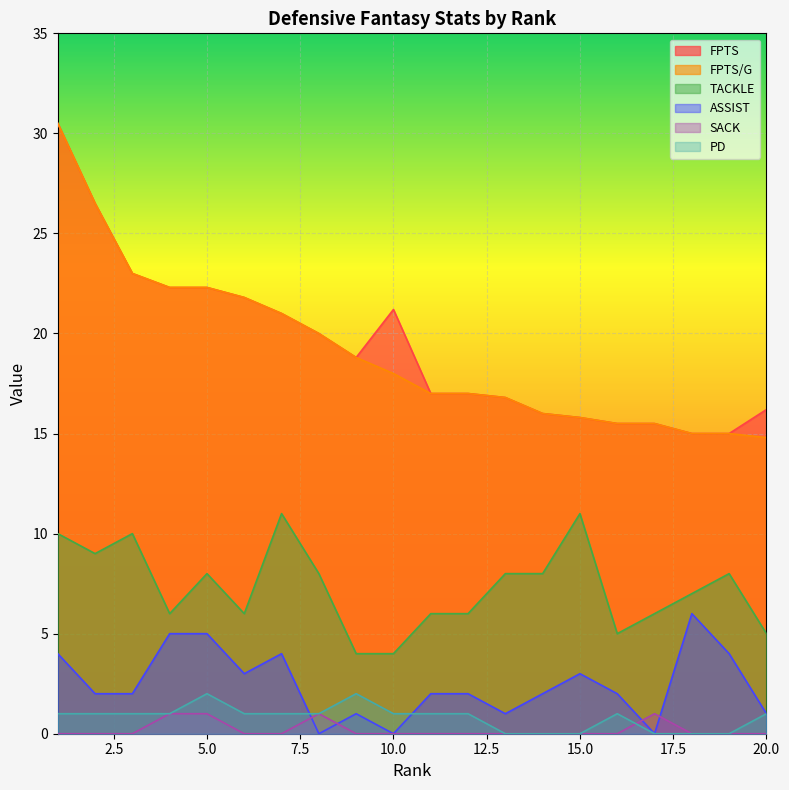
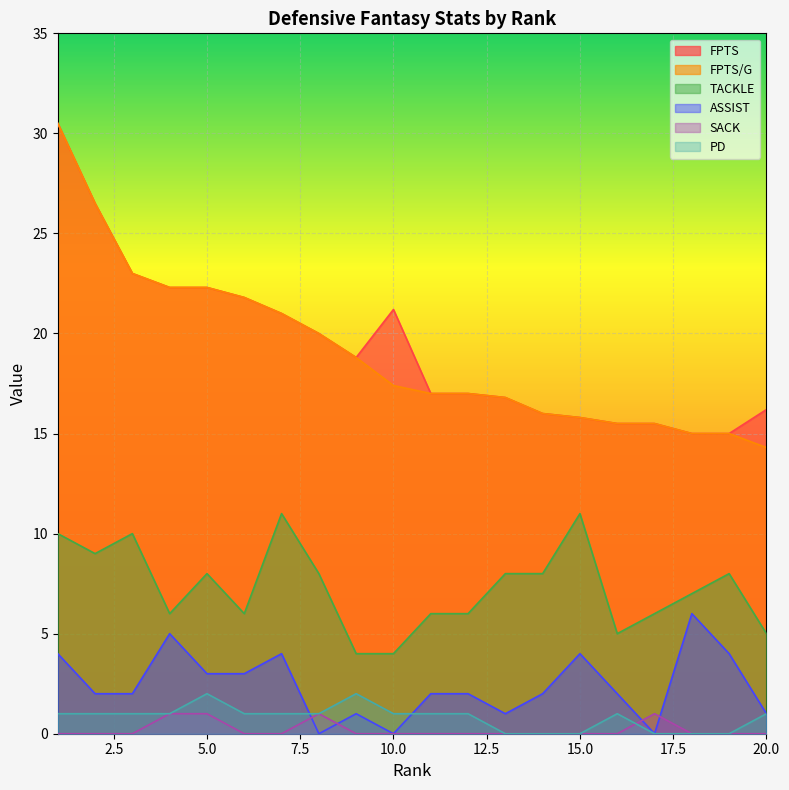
ASSIST, 5.0: 5 -> 3
FPTS/G, 10.0: 18.0 -> 17.4
ASSIST, 15.0: 3 -> 4
FPTS/G, 20.0: 14.8 -> 14.3
